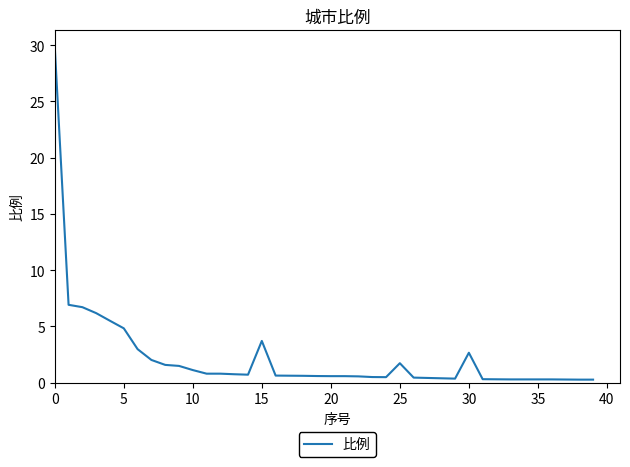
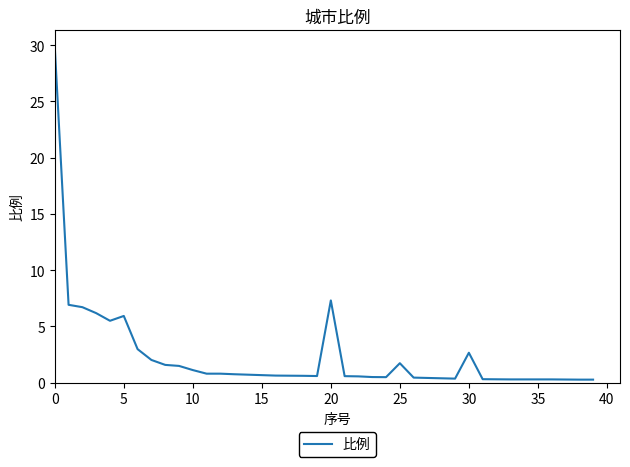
5: 4.8 -> 5.9
15: 3.7 -> 0.7
20: 0.6 -> 7.3
